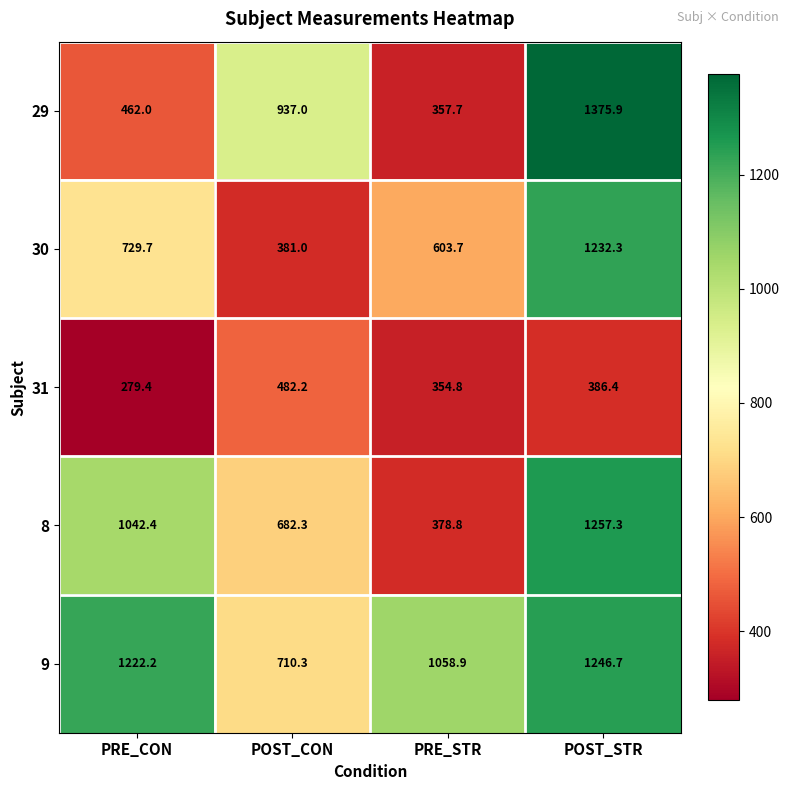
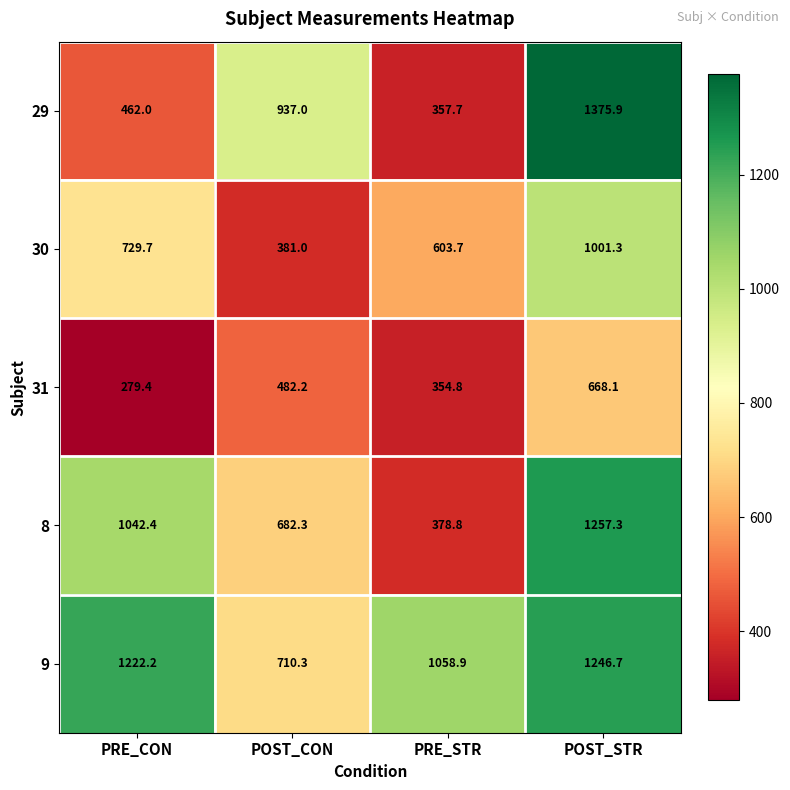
30, POST_STR: 1232.3 -> 1001.3
31, POST_STR: 386.4 -> 668.1
